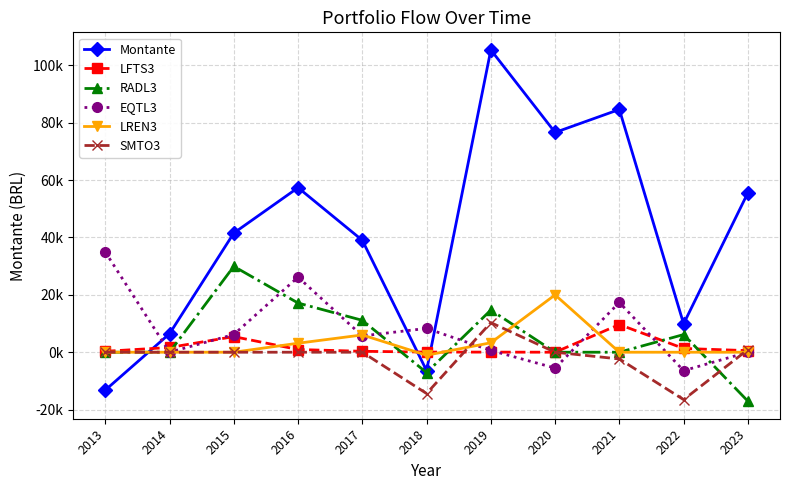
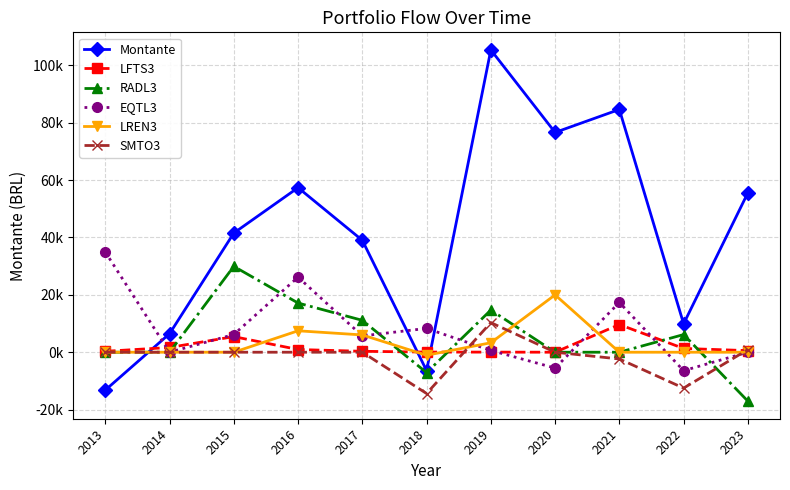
LREN3, 2016: 3000 -> 7000
SMTO3, 2022: -17000 -> -13000
